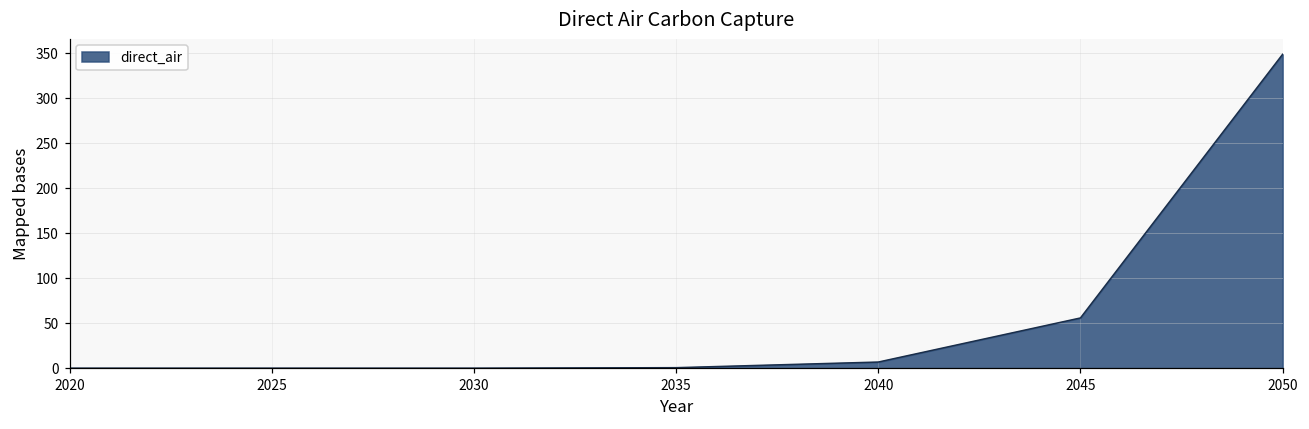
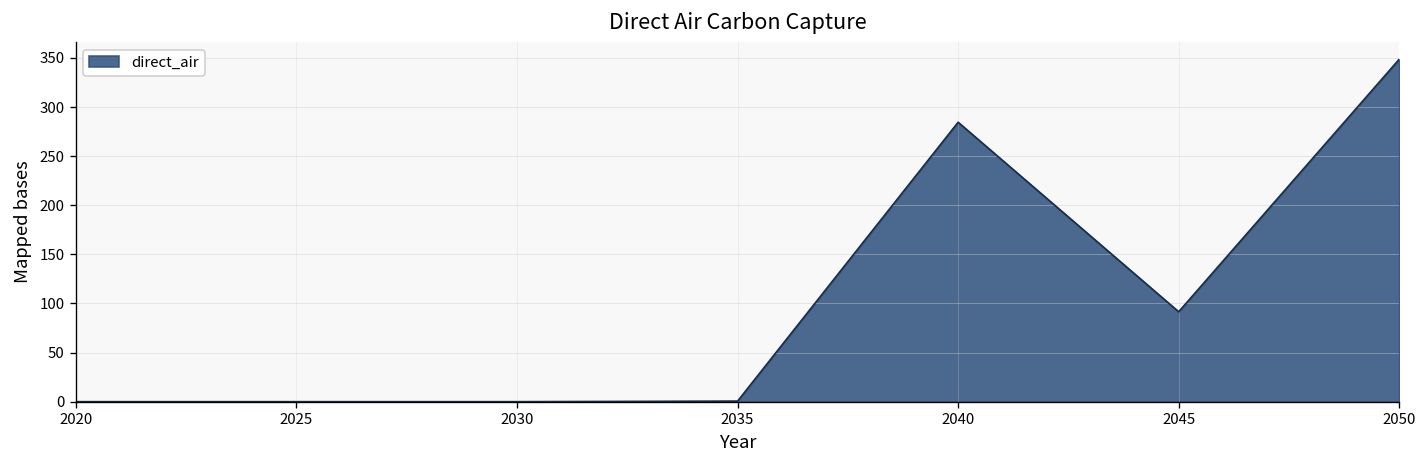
2040: 10 -> 280
2045: 60 -> 90
